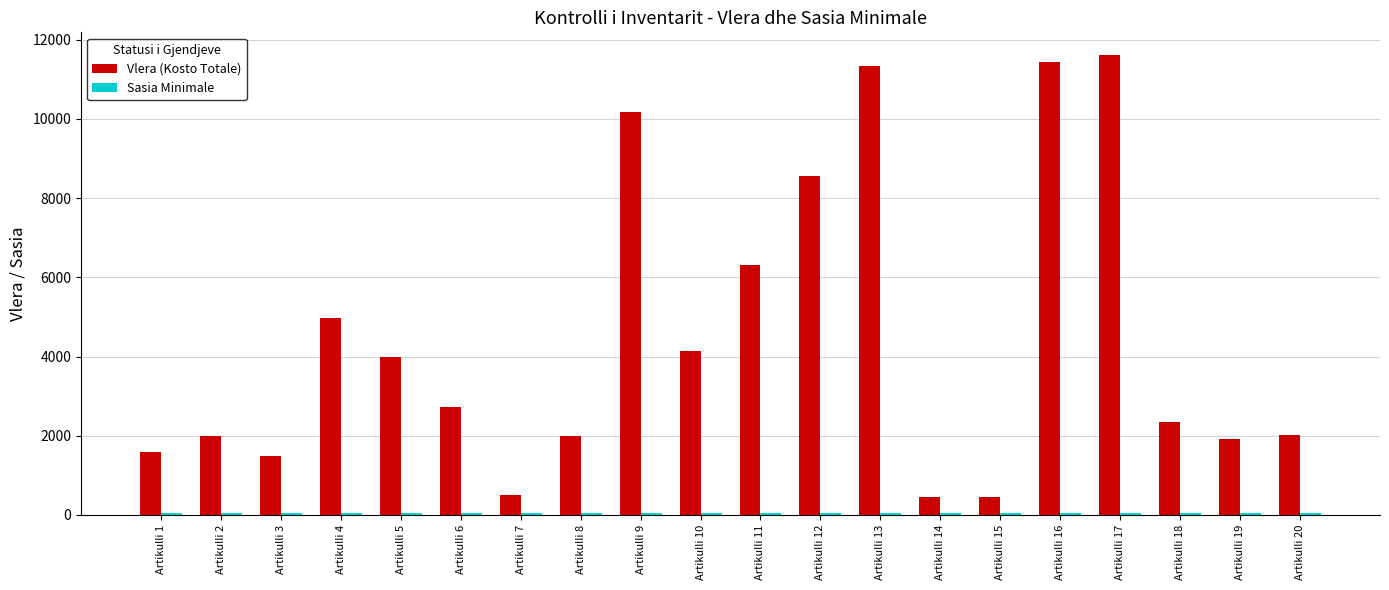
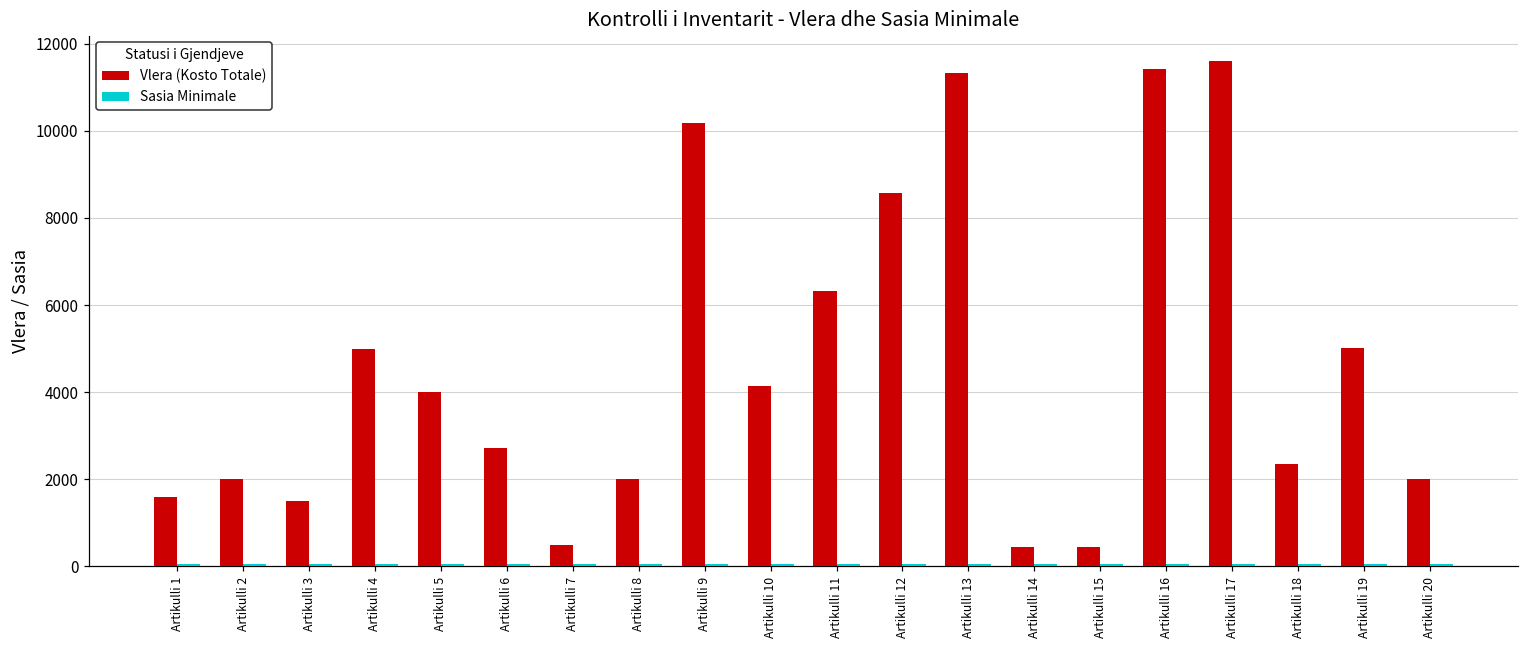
Vlera (Kosto Totale), Artikulli 19: 1900 -> 5000
